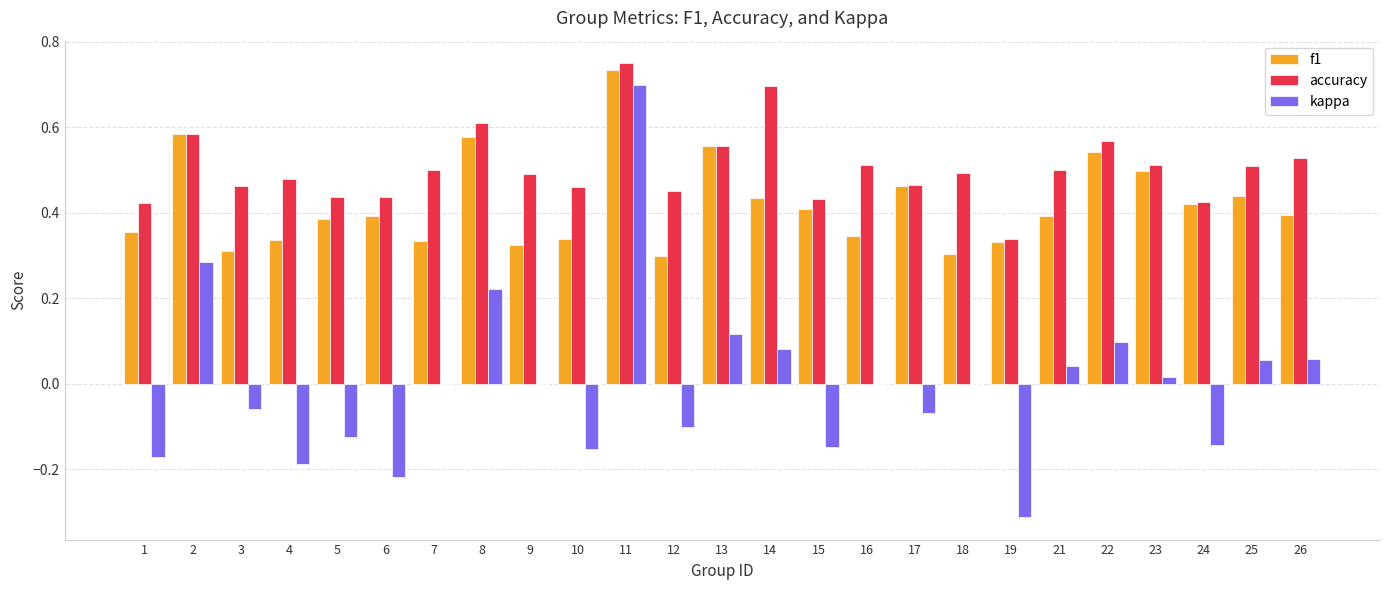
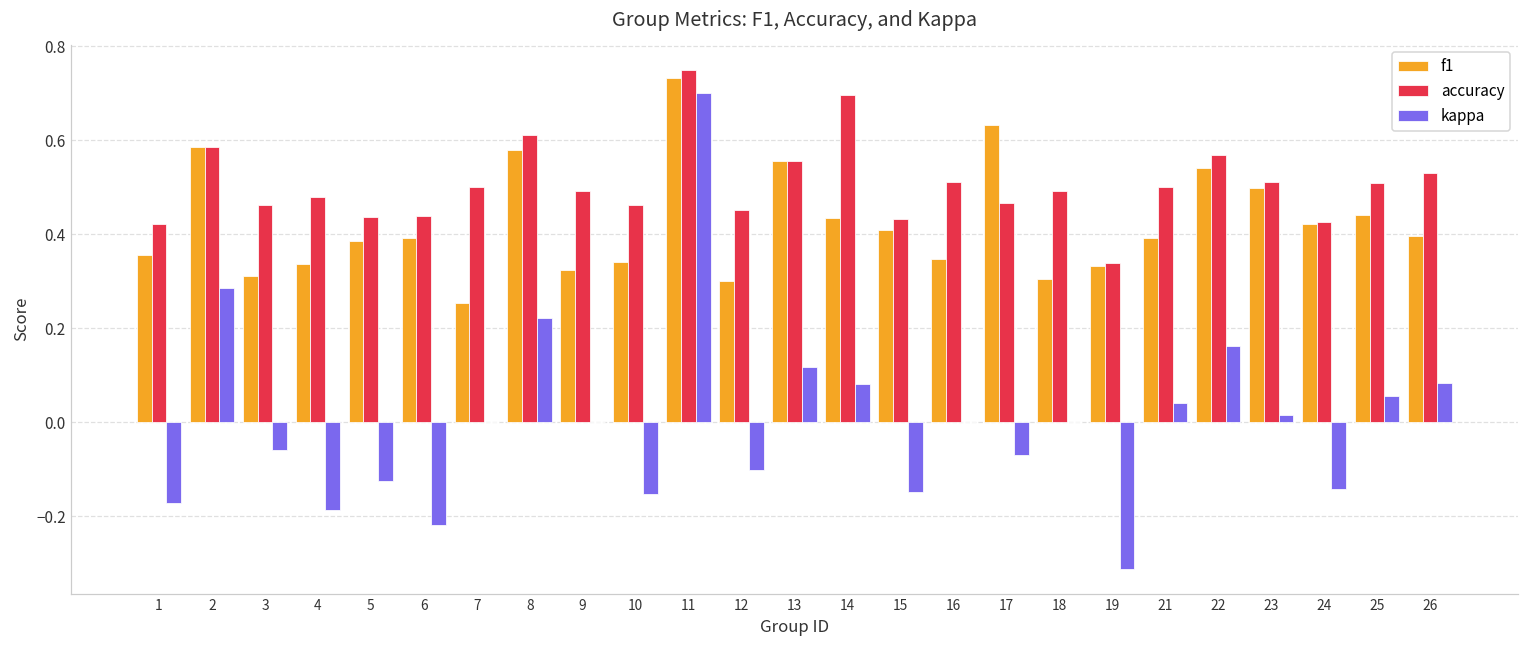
f1, 7: 0.33 -> 0.25
f1, 17: 0.46 -> 0.63
kappa, 22: 0.10 -> 0.16
kappa, 26: 0.06 -> 0.08
